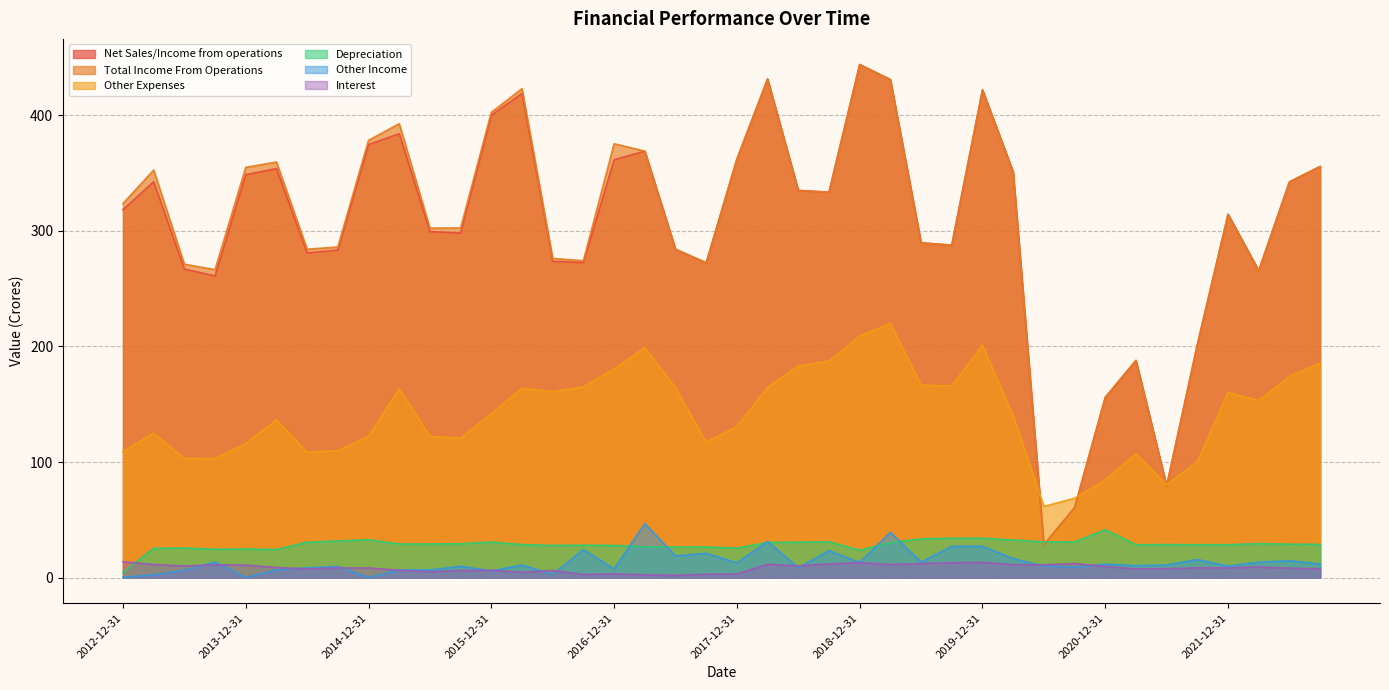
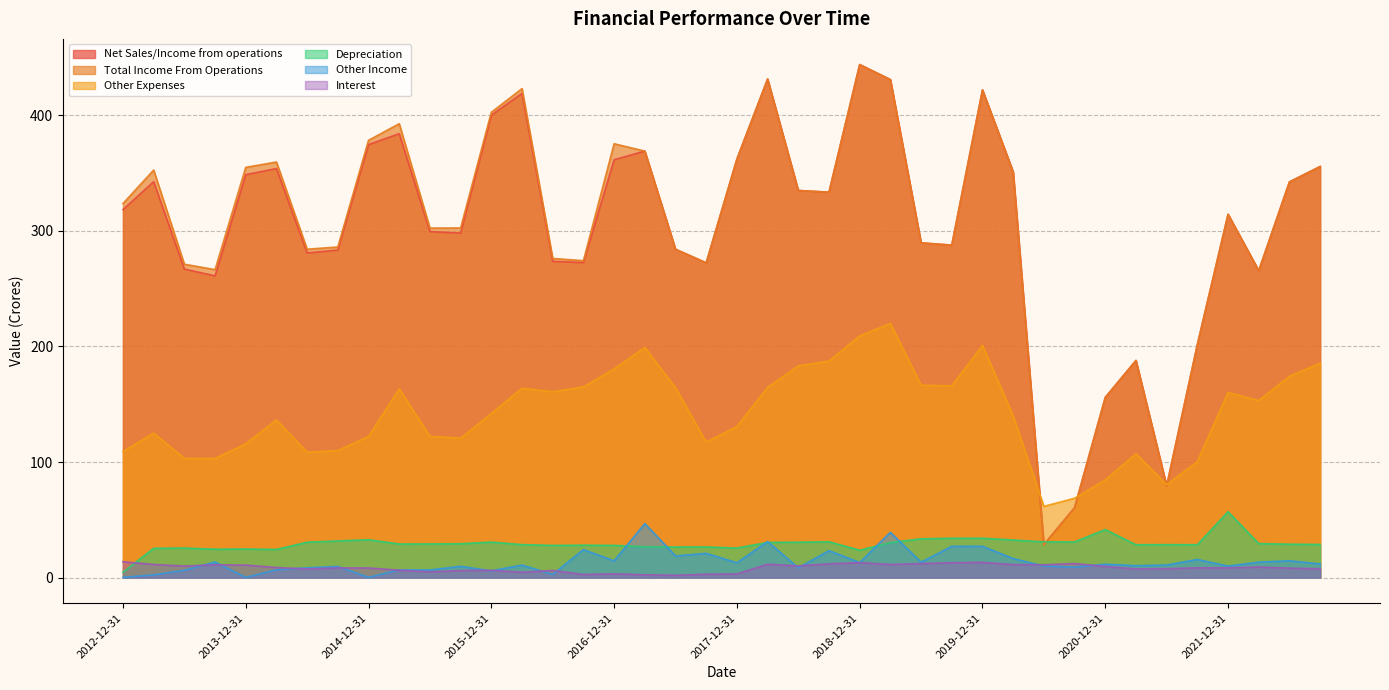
Other Income, 2016-12-31: 8 -> 15
Depreciation, 2021-12-31: 28 -> 57
